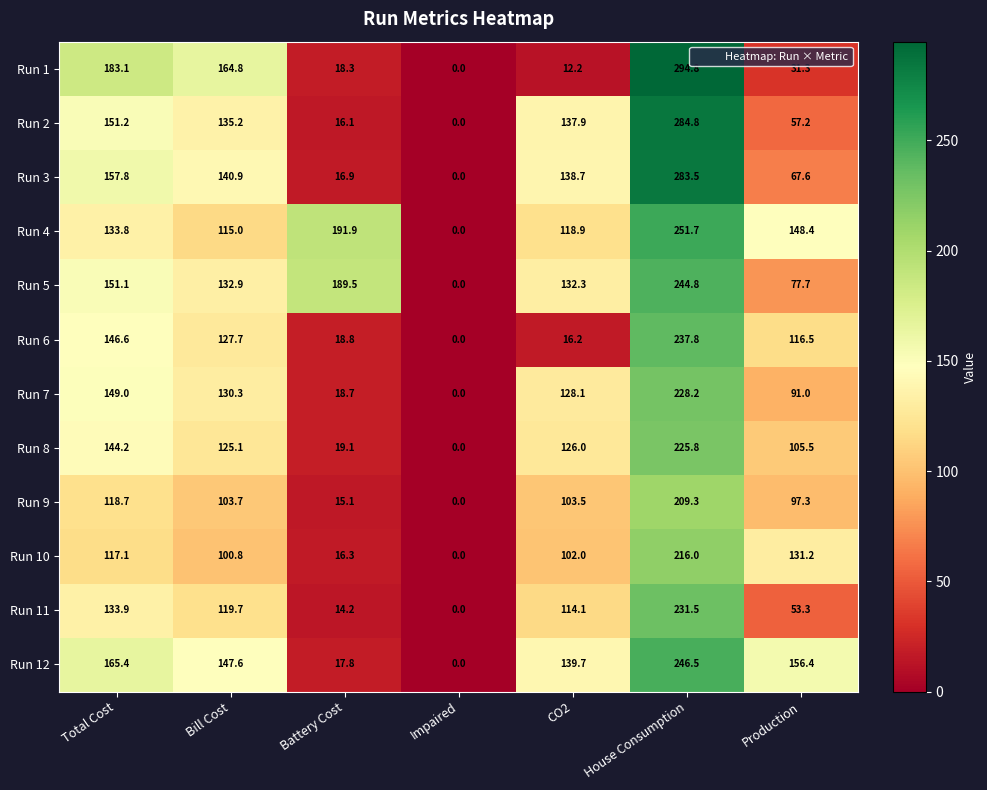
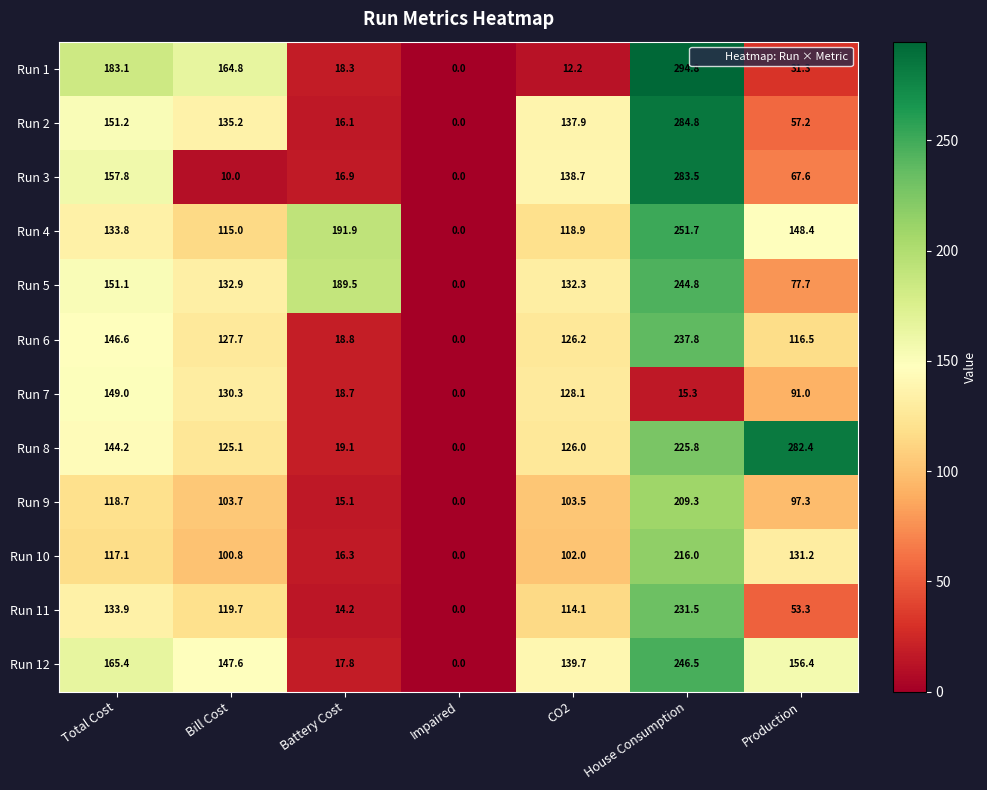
Run 3, Bill Cost: 140.9 -> 10.0
Run 6, CO2: 16.2 -> 126.2
Run 7, House Consumption: 228.2 -> 15.3
Run 8, Production: 105.5 -> 282.4
